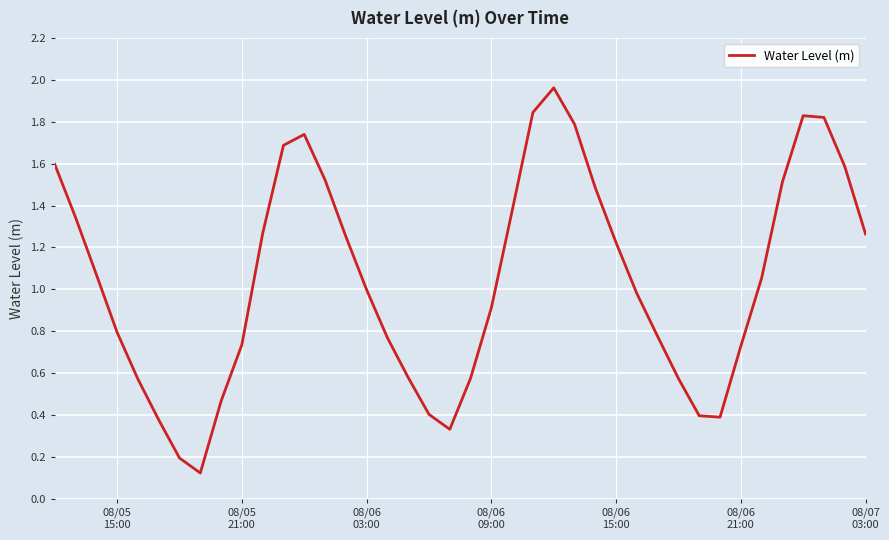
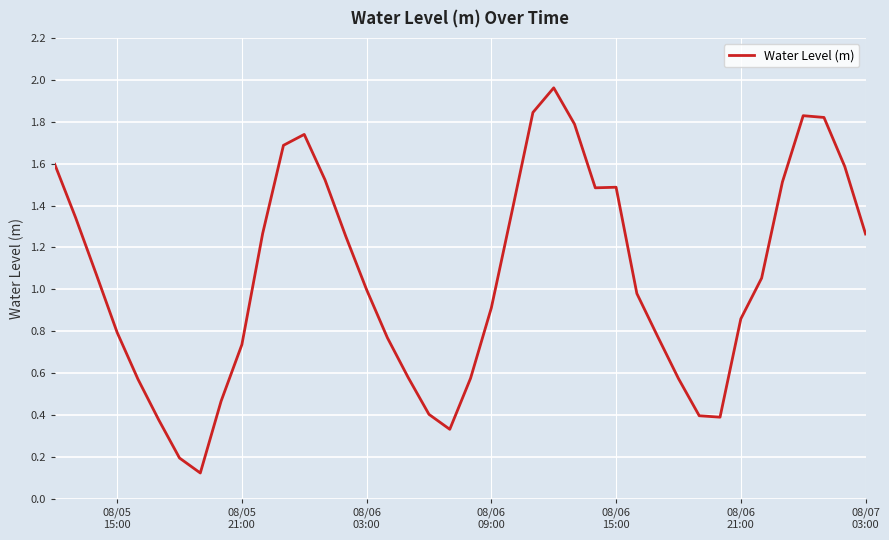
08/06 15:00: 1.22 -> 1.49
08/06 21:00: 0.73 -> 0.86
